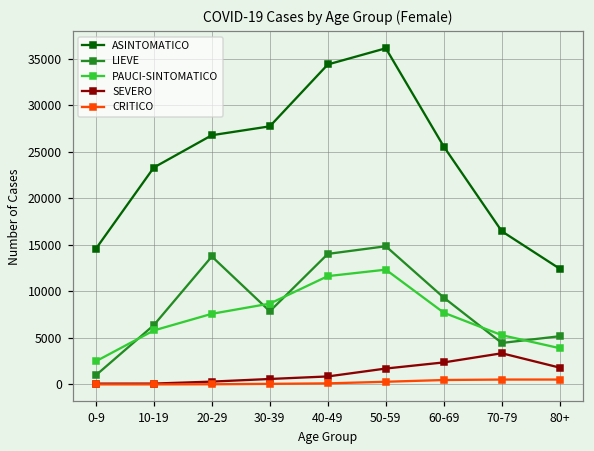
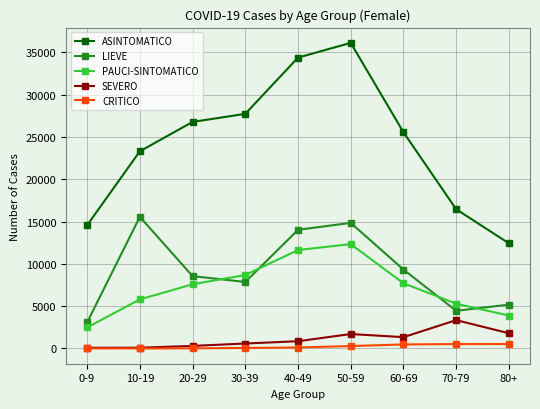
LIEVE, 0-9: 1000 -> 3000
LIEVE, 10-19: 6000 -> 16000
LIEVE, 20-29: 14000 -> 9000
SEVERO, 60-69: 2000 -> 1000
